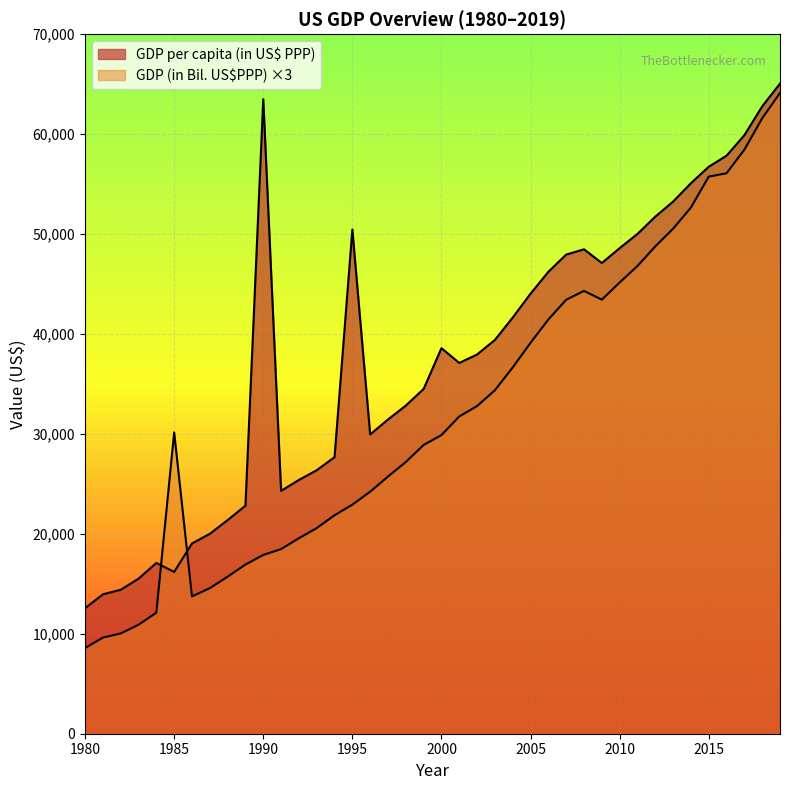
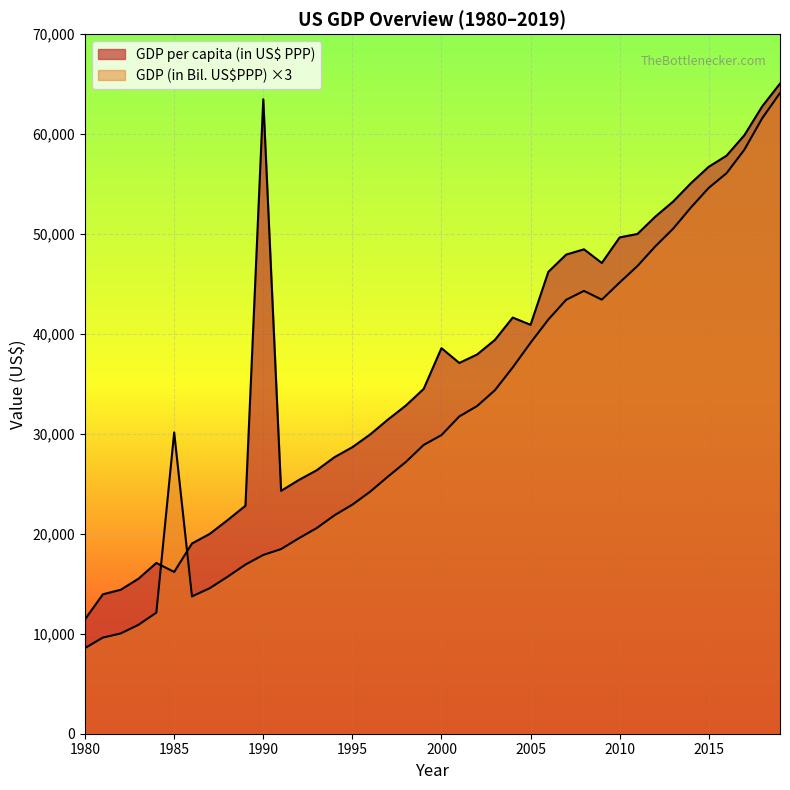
GDP per capita (in US$ PPP), 1980: 13,000 -> 11,000
GDP per capita (in US$ PPP), 1995: 50,000 -> 29,000
GDP per capita (in US$ PPP), 2005: 44,000 -> 41,000
GDP per capita (in US$ PPP), 2010: 49,000 -> 50,000
GDP (in Bil. US$PPP) ×3, 2015: 56,000 -> 55,000
